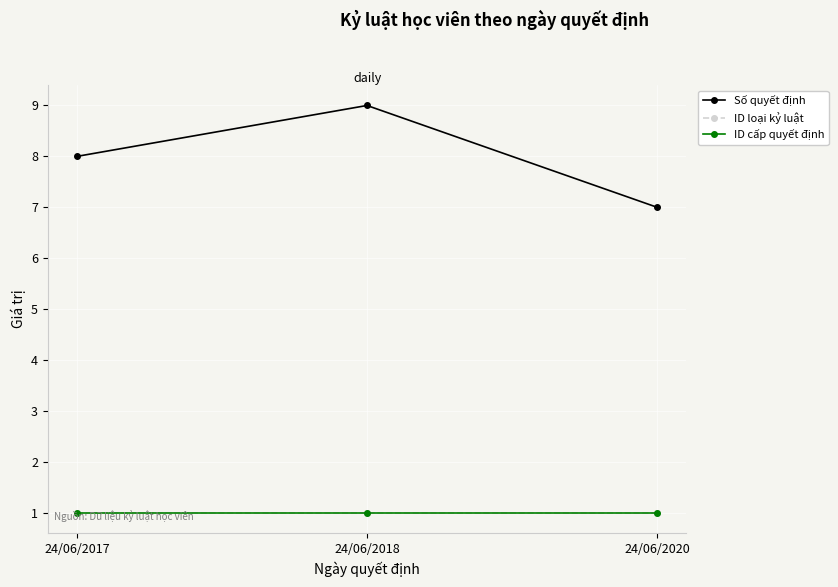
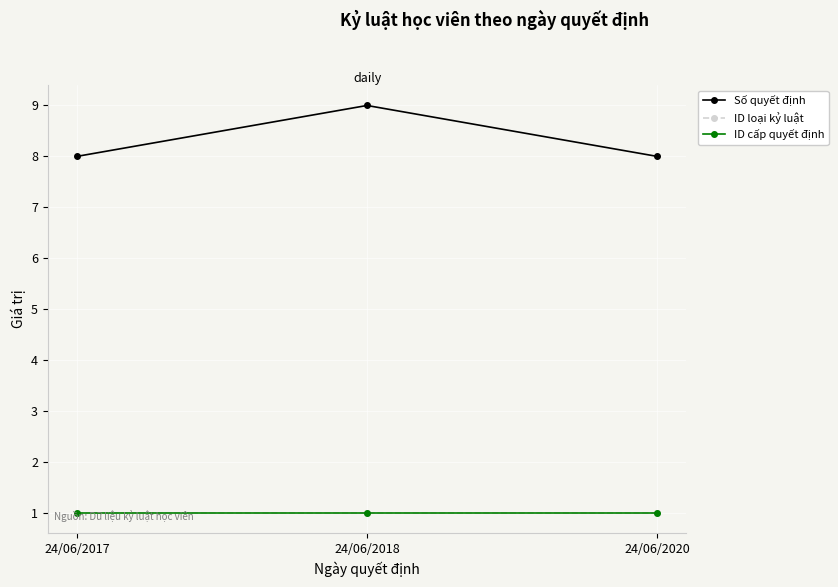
Số quyết định, 24/06/2020: 7 -> 8
